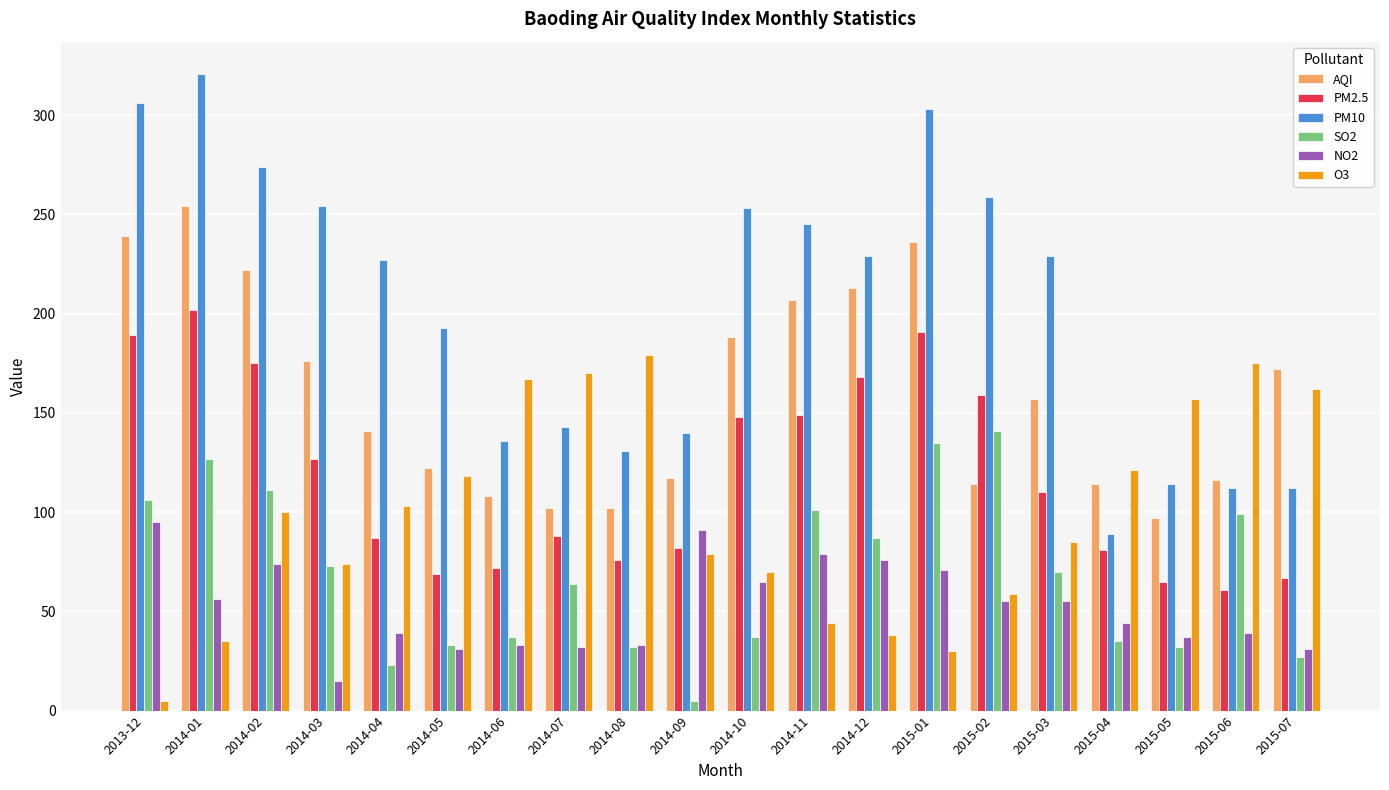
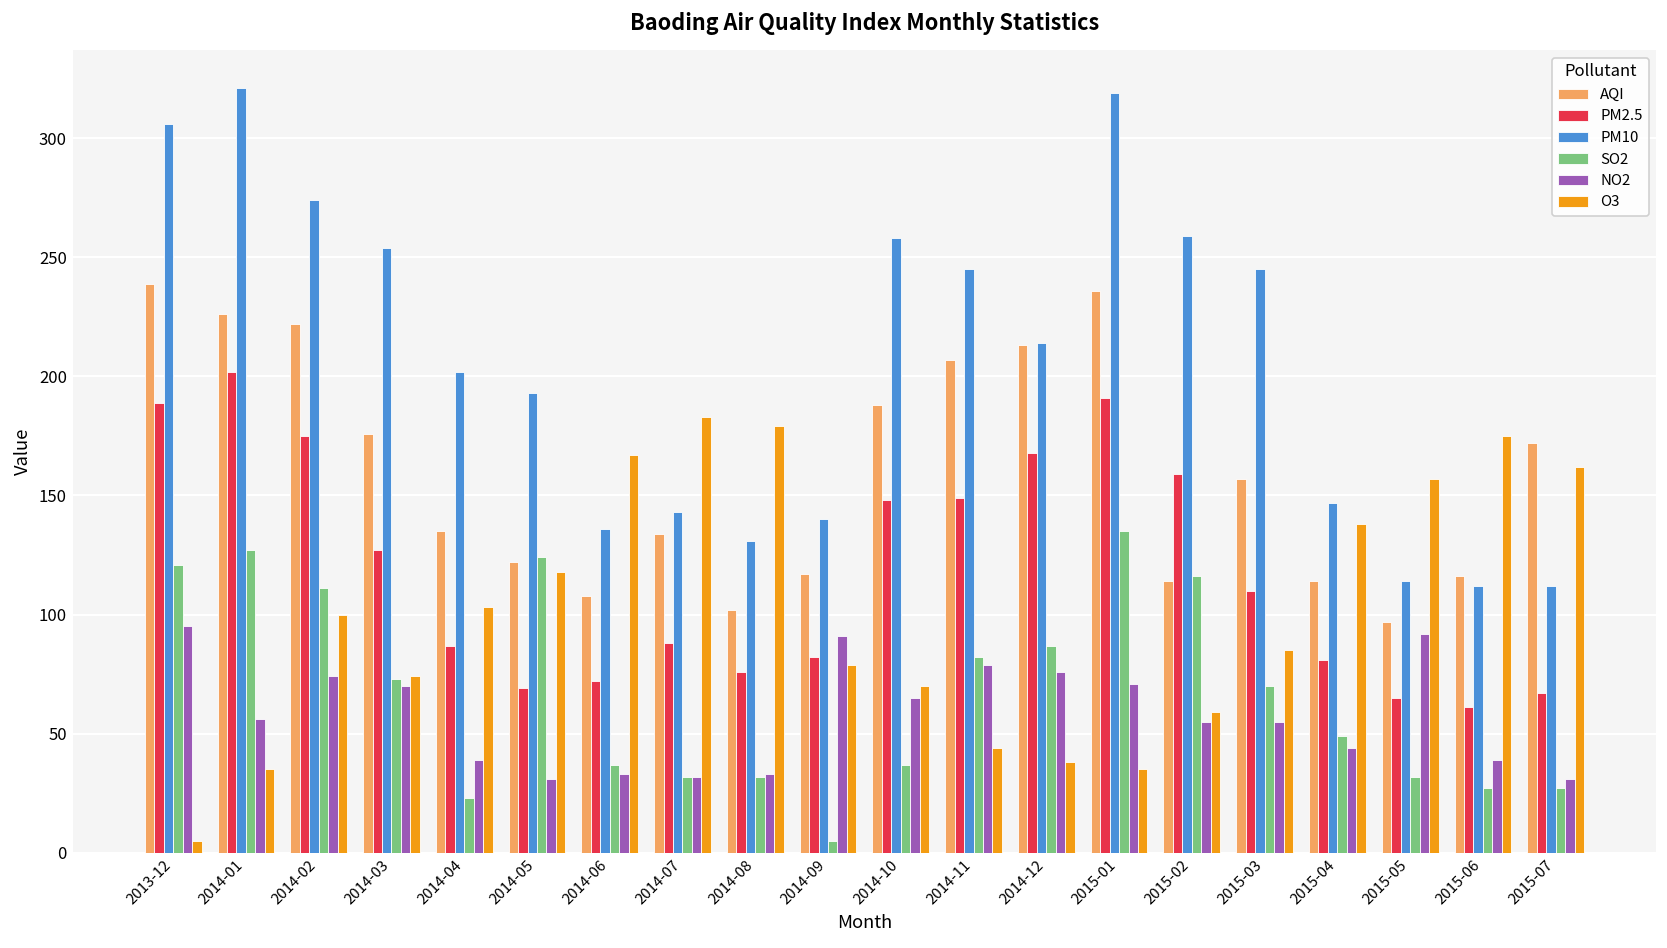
SO2, 2013-12: 106 -> 121
AQI, 2014-01: 254 -> 226
NO2, 2014-03: 15 -> 70
AQI, 2014-04: 141 -> 135
PM10, 2014-04: 227 -> 202
SO2, 2014-05: 33 -> 124
AQI, 2014-07: 102 -> 134
SO2, 2014-07: 64 -> 32
O3, 2014-07: 170 -> 183
PM10, 2014-10: 253 -> 258
SO2, 2014-11: 101 -> 82
PM10, 2014-12: 229 -> 214
PM10, 2015-01: 303 -> 319
O3, 2015-01: 30 -> 35
SO2, 2015-02: 141 -> 116
PM10, 2015-03: 229 -> 245
PM10, 2015-04: 89 -> 147
SO2, 2015-04: 35 -> 49
O3, 2015-04: 121 -> 138
NO2, 2015-05: 37 -> 92
SO2, 2015-06: 99 -> 27
